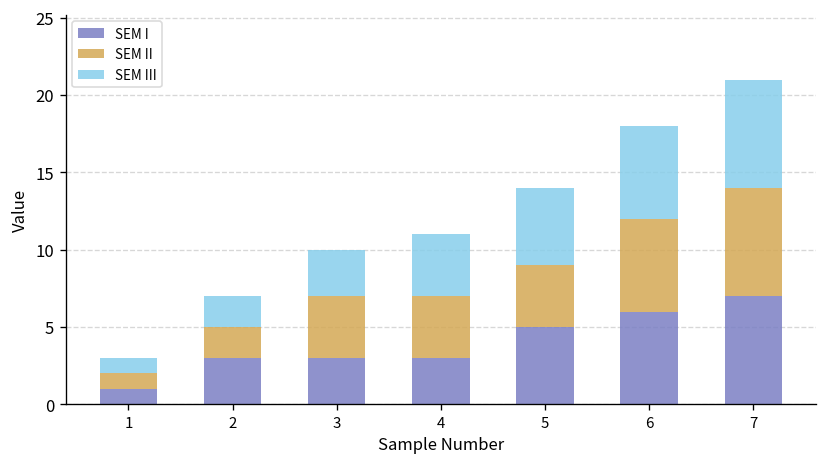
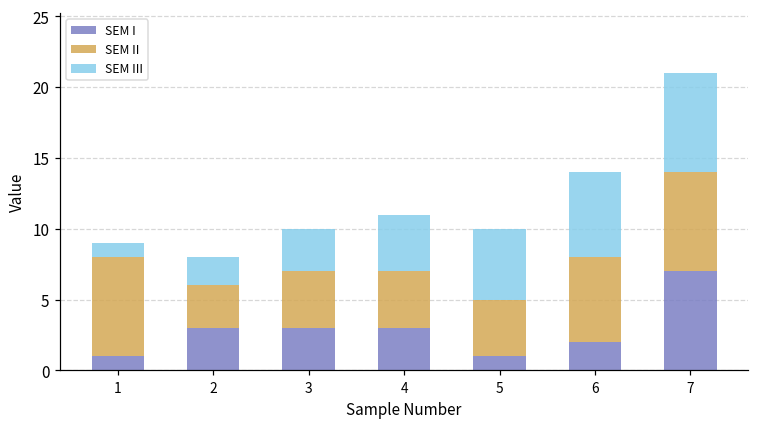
SEM II, 1: 1 -> 7
SEM II, 2: 2 -> 3
SEM I, 5: 5 -> 1
SEM I, 6: 6 -> 2
